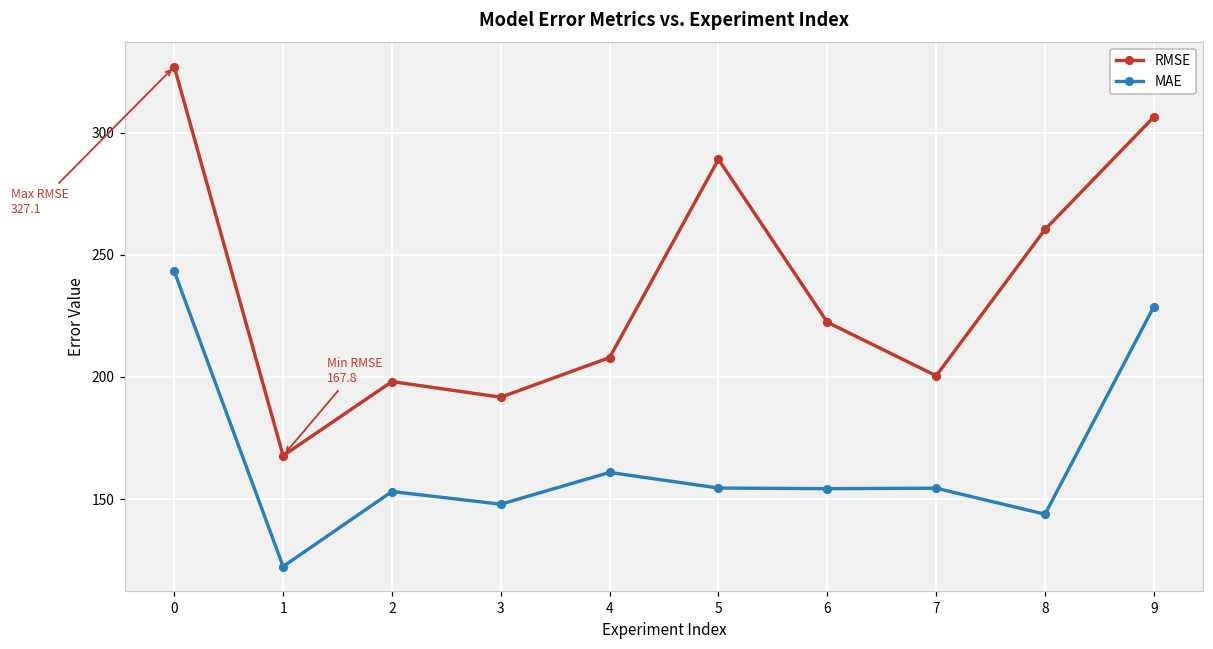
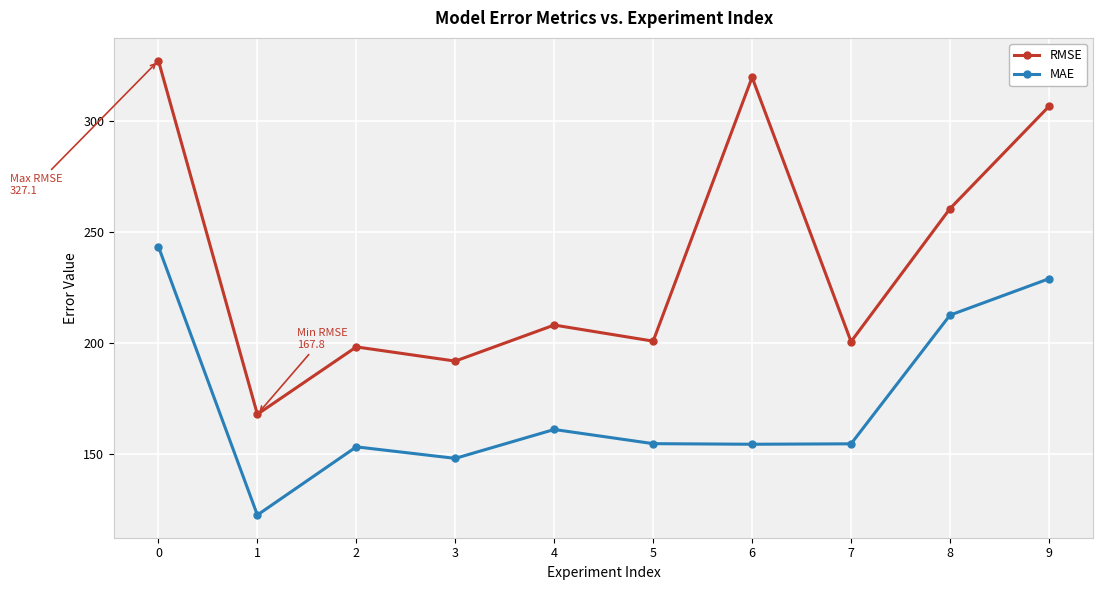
RMSE, 5: 289 -> 201
RMSE, 6: 222 -> 320
MAE, 8: 144 -> 212
